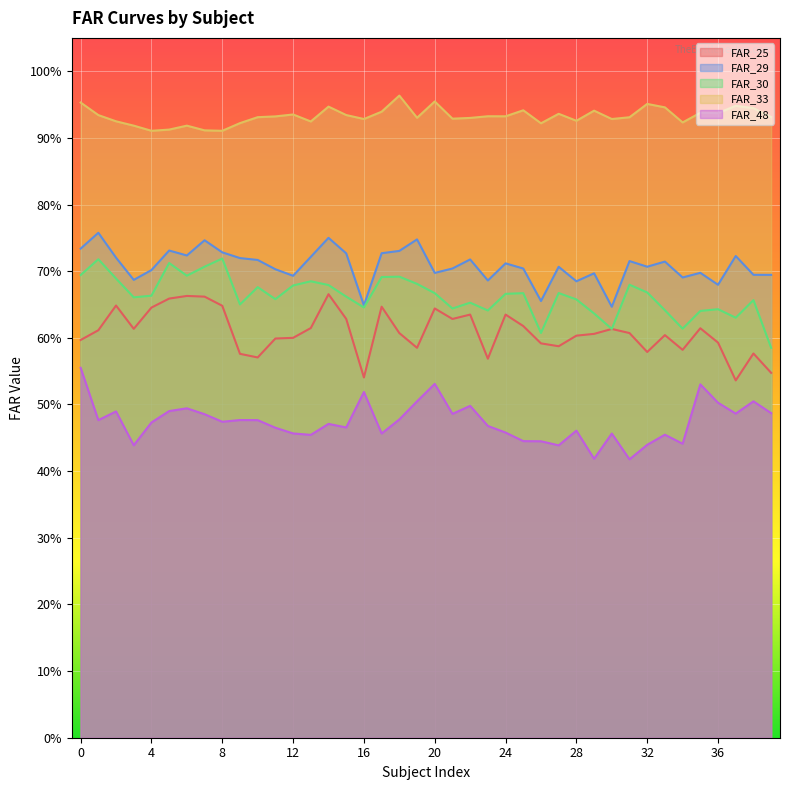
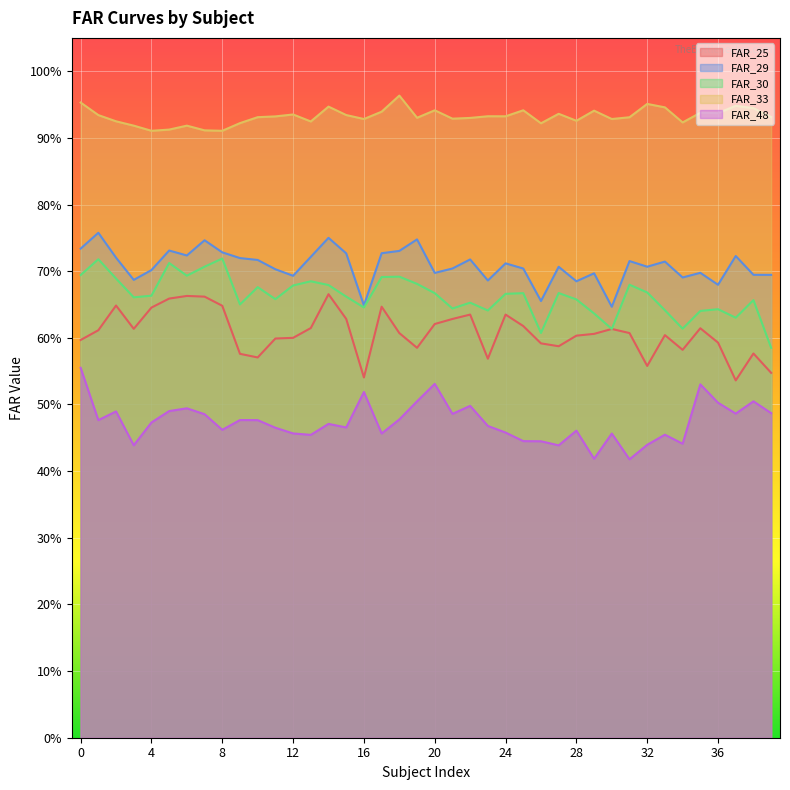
FAR_48, 8: 47% -> 46%
FAR_25, 20: 64% -> 62%
FAR_33, 20: 95% -> 94%
FAR_25, 32: 58% -> 56%
